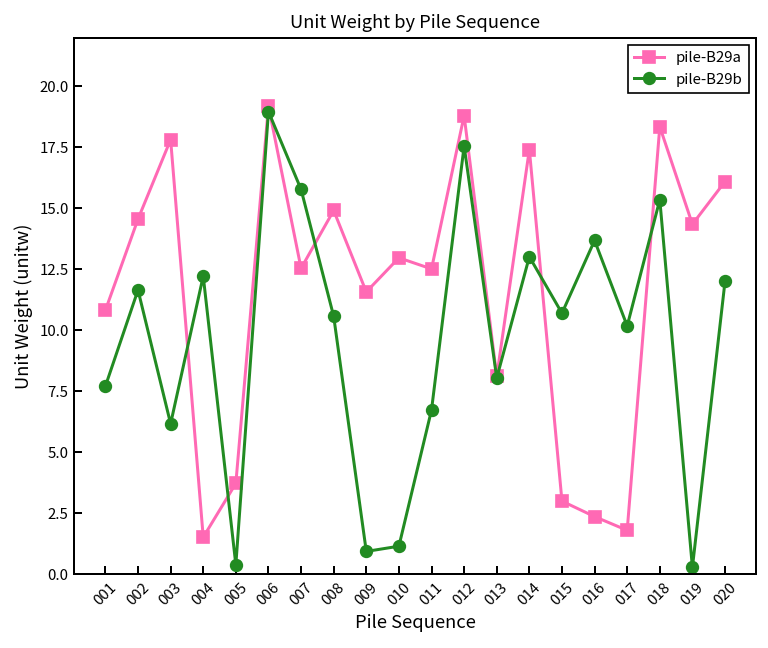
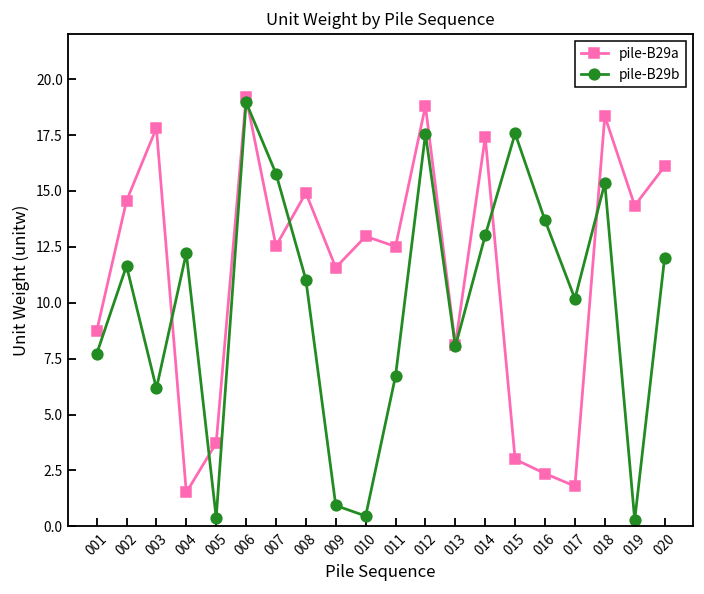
pile-B29a, 001: 10.8 -> 8.7
pile-B29b, 008: 10.6 -> 11.0
pile-B29b, 010: 1.1 -> 0.5
pile-B29b, 015: 10.7 -> 17.6
